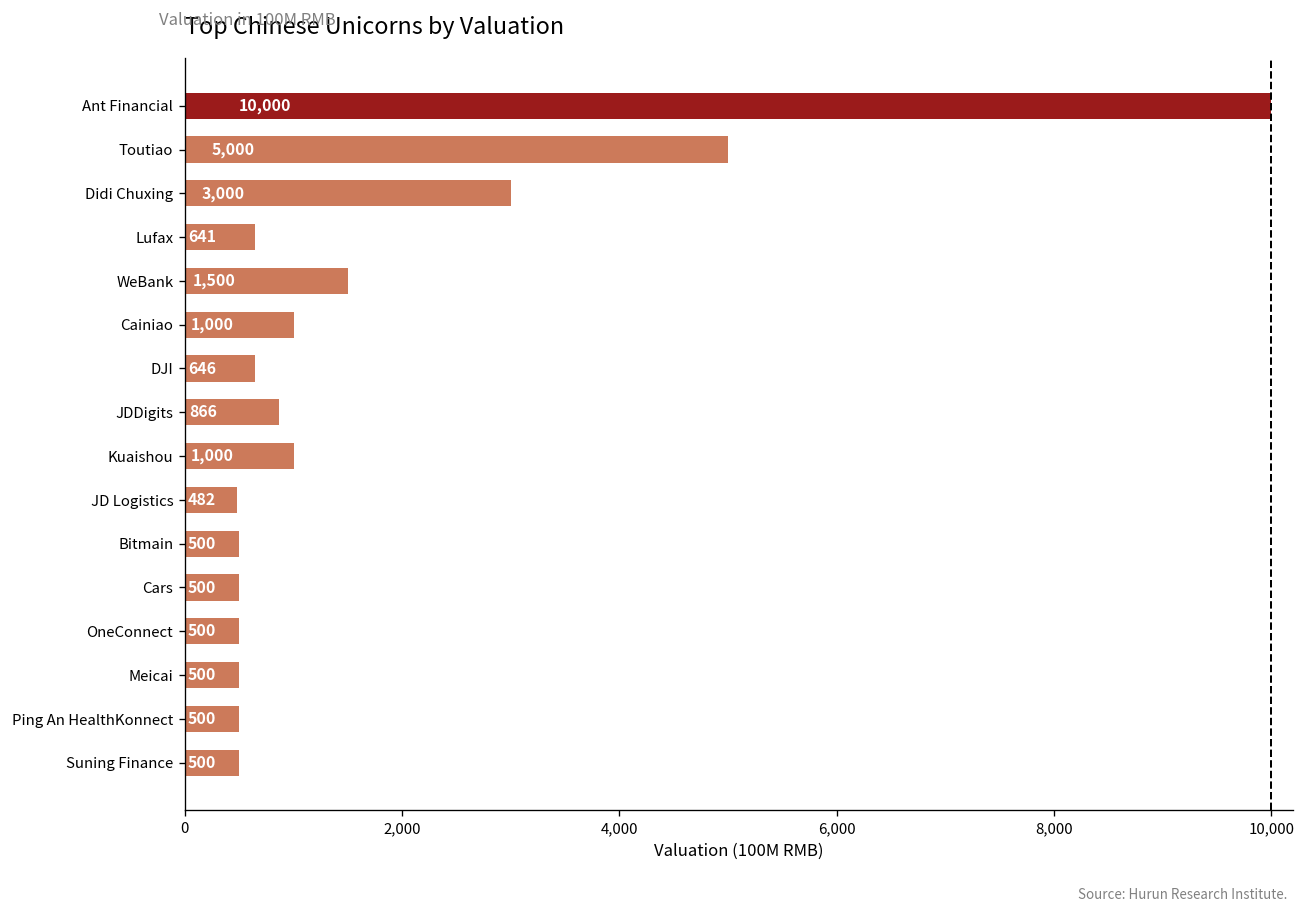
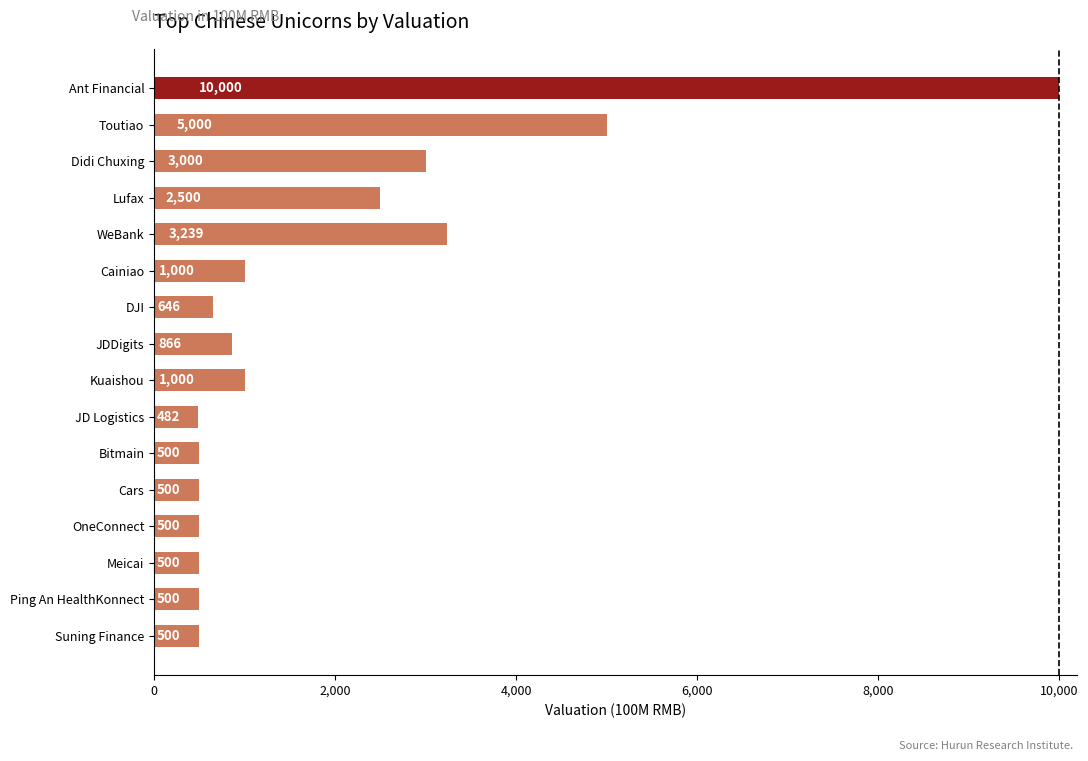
Lufax: 641 -> 2,500
WeBank: 1,500 -> 3,239
